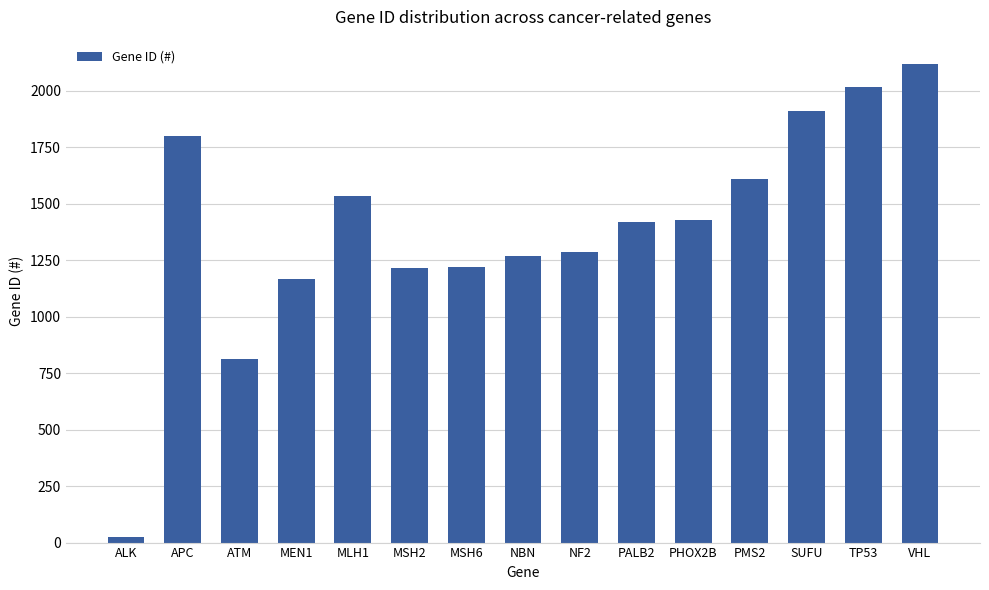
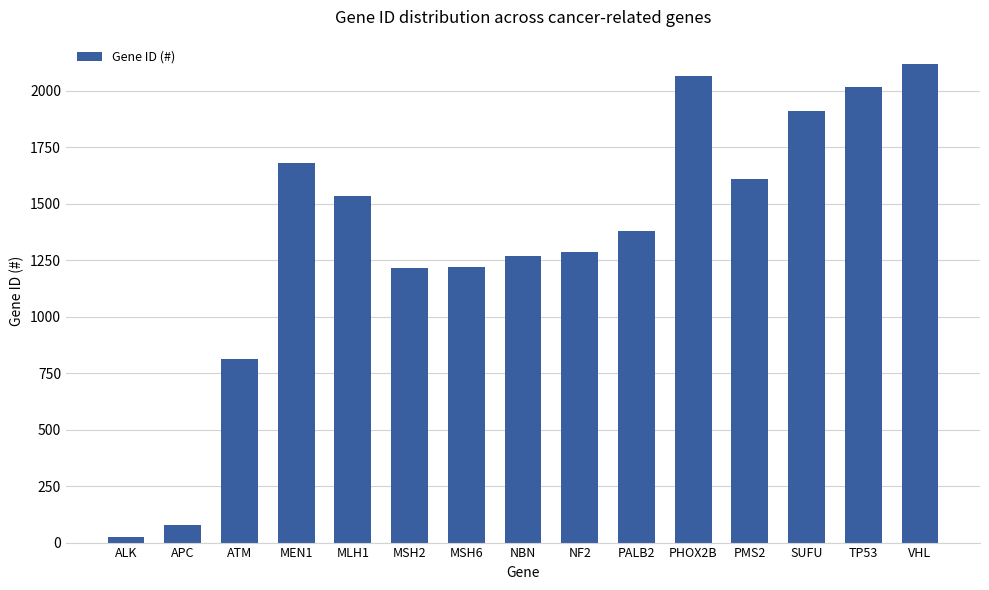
APC: 1800 -> 80
MEN1: 1170 -> 1680
PALB2: 1420 -> 1380
PHOX2B: 1430 -> 2060
